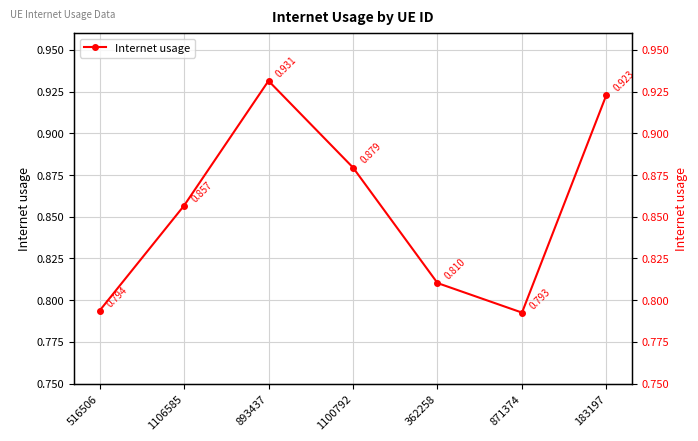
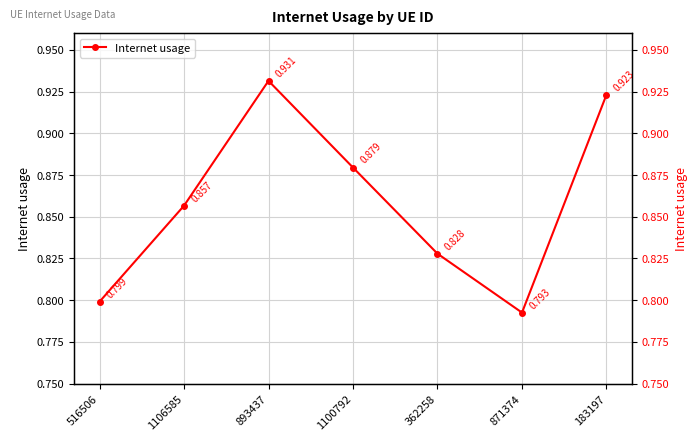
516506: 0.794 -> 0.799
362258: 0.810 -> 0.828
